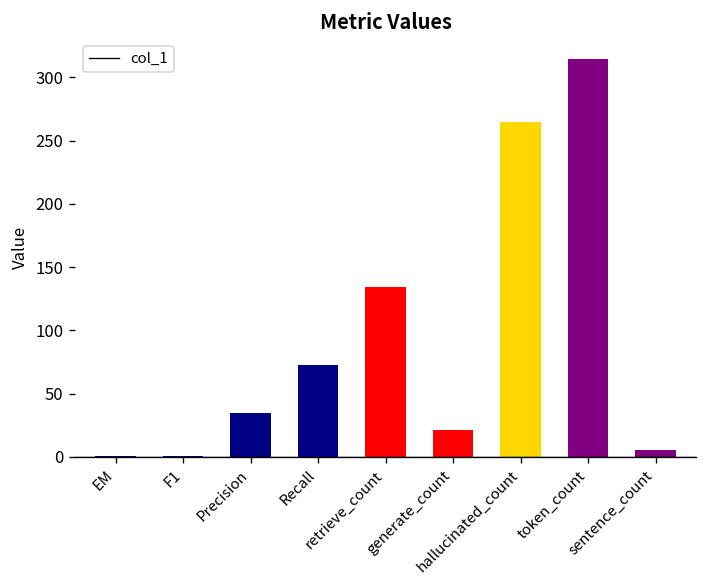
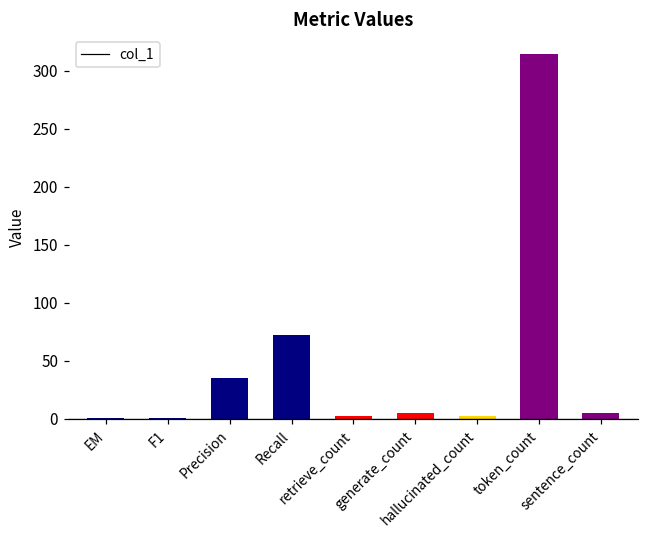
retrieve_count: 134 -> 2
generate_count: 21 -> 5
hallucinated_count: 264 -> 2
